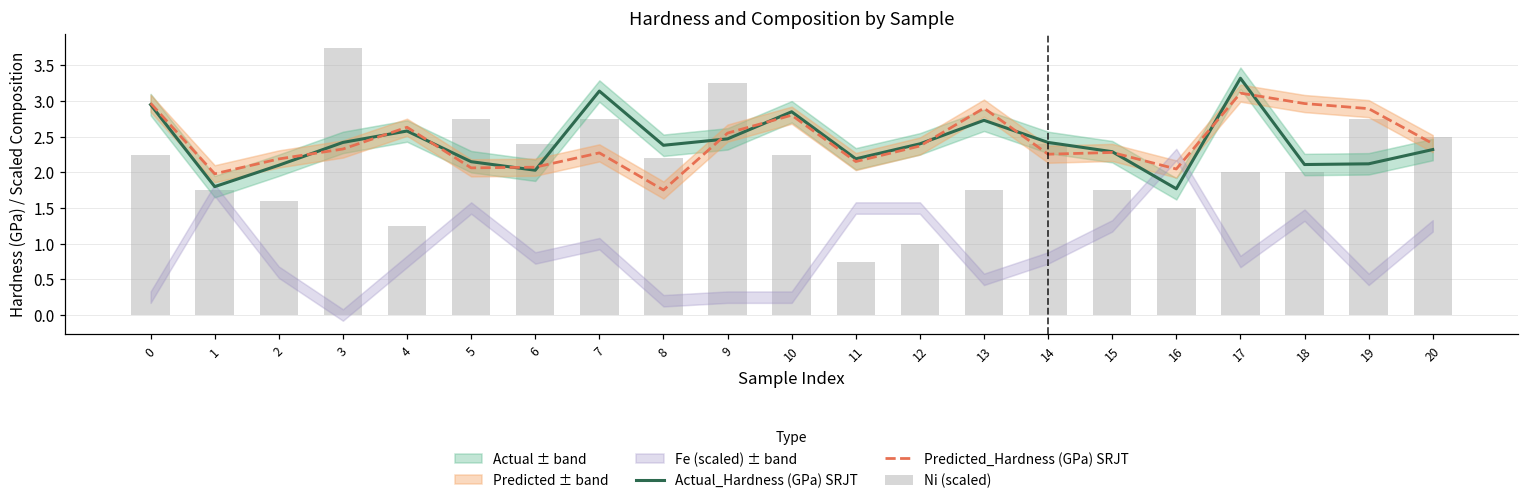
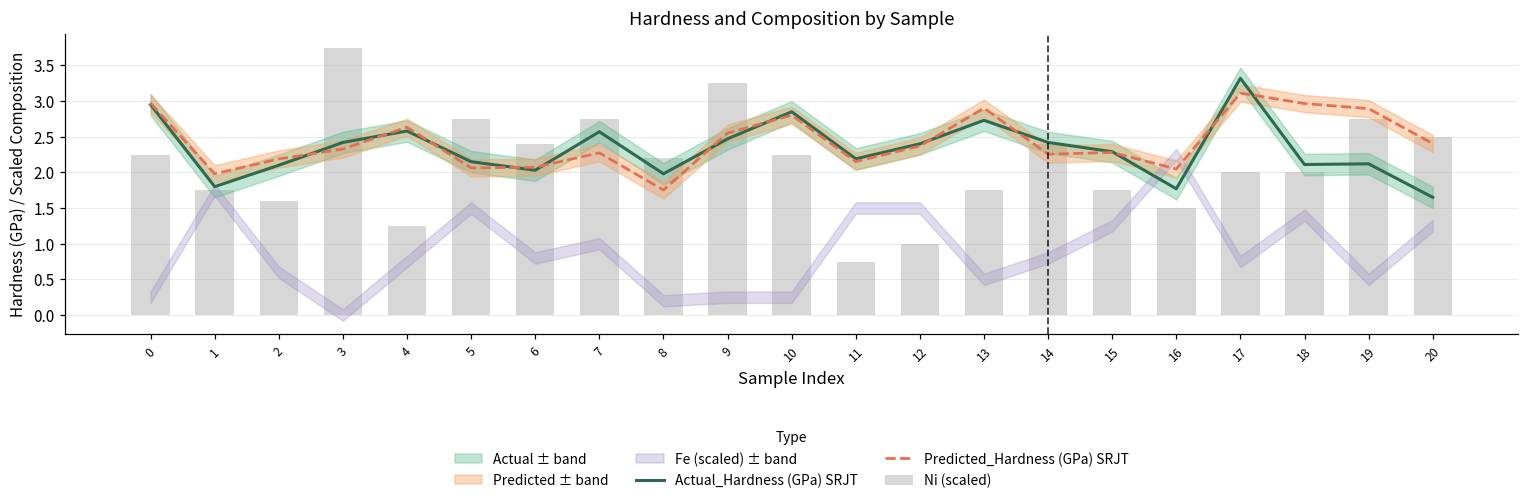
Actual_Hardness (GPa) SRJT, 7: 3.1 -> 2.6
Actual_Hardness (GPa) SRJT, 8: 2.4 -> 2.0
Actual_Hardness (GPa) SRJT, 20: 2.3 -> 1.7
